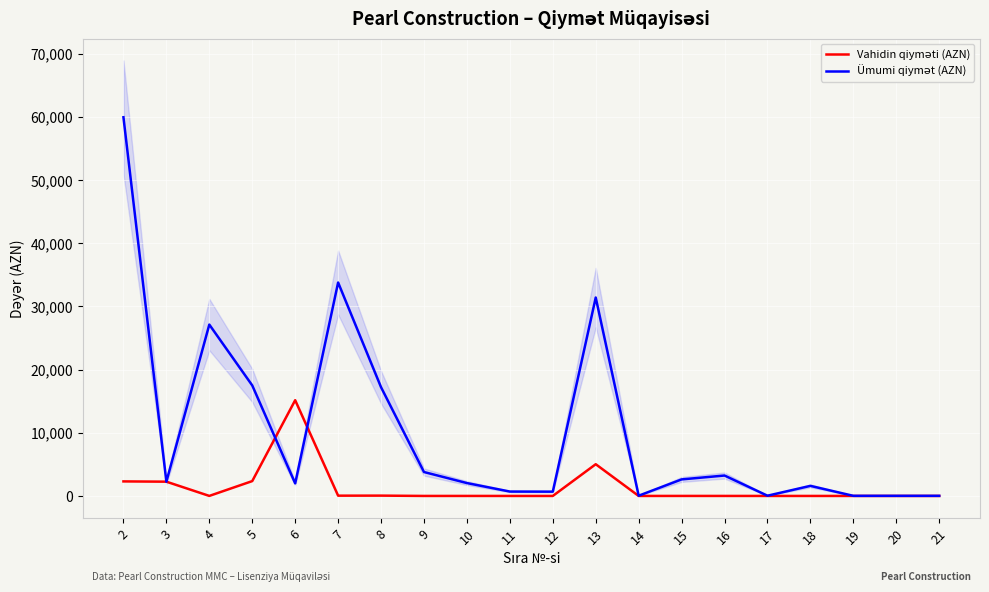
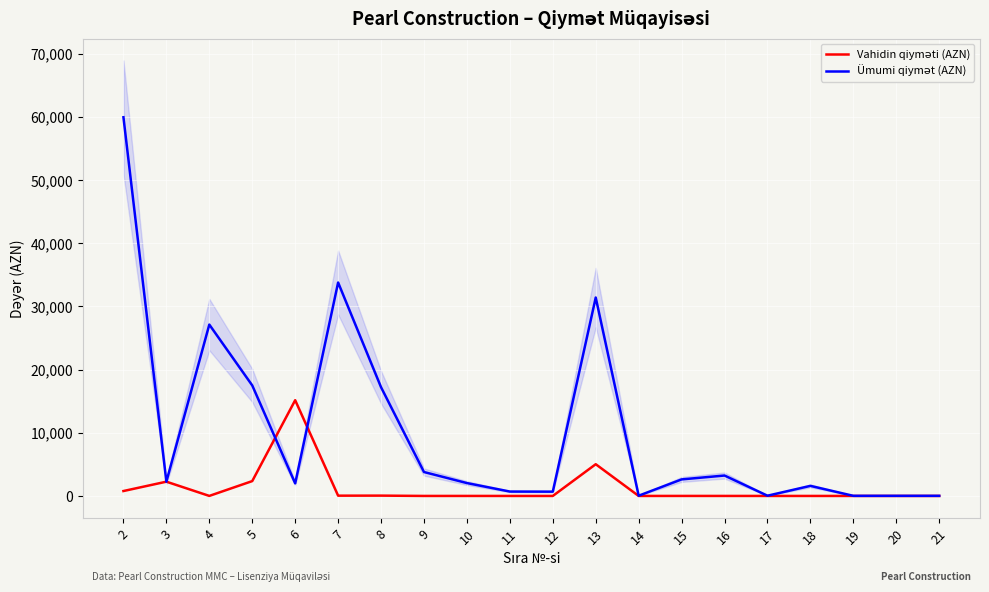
Vahidin qiyməti (AZN), 2: 2,000 -> 1,000
